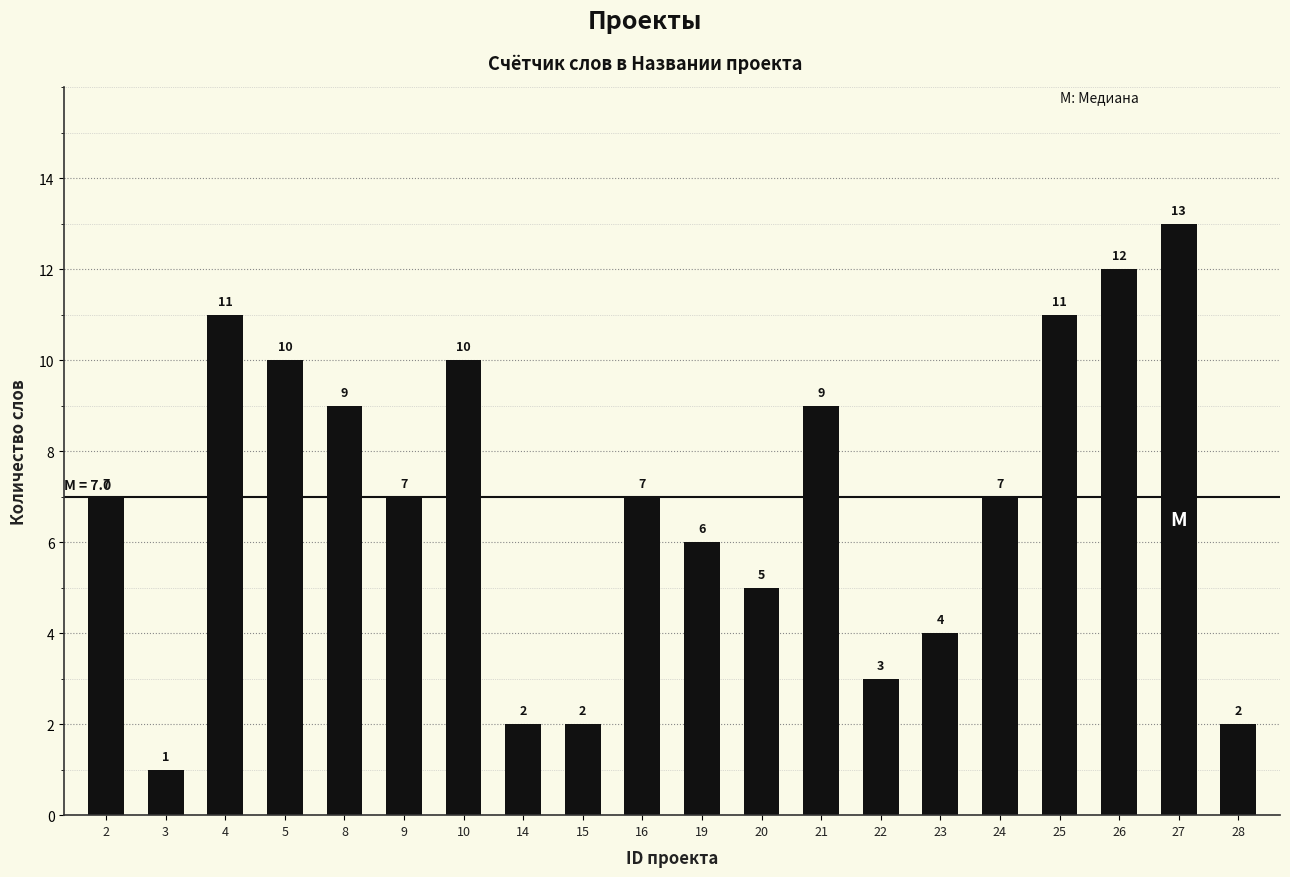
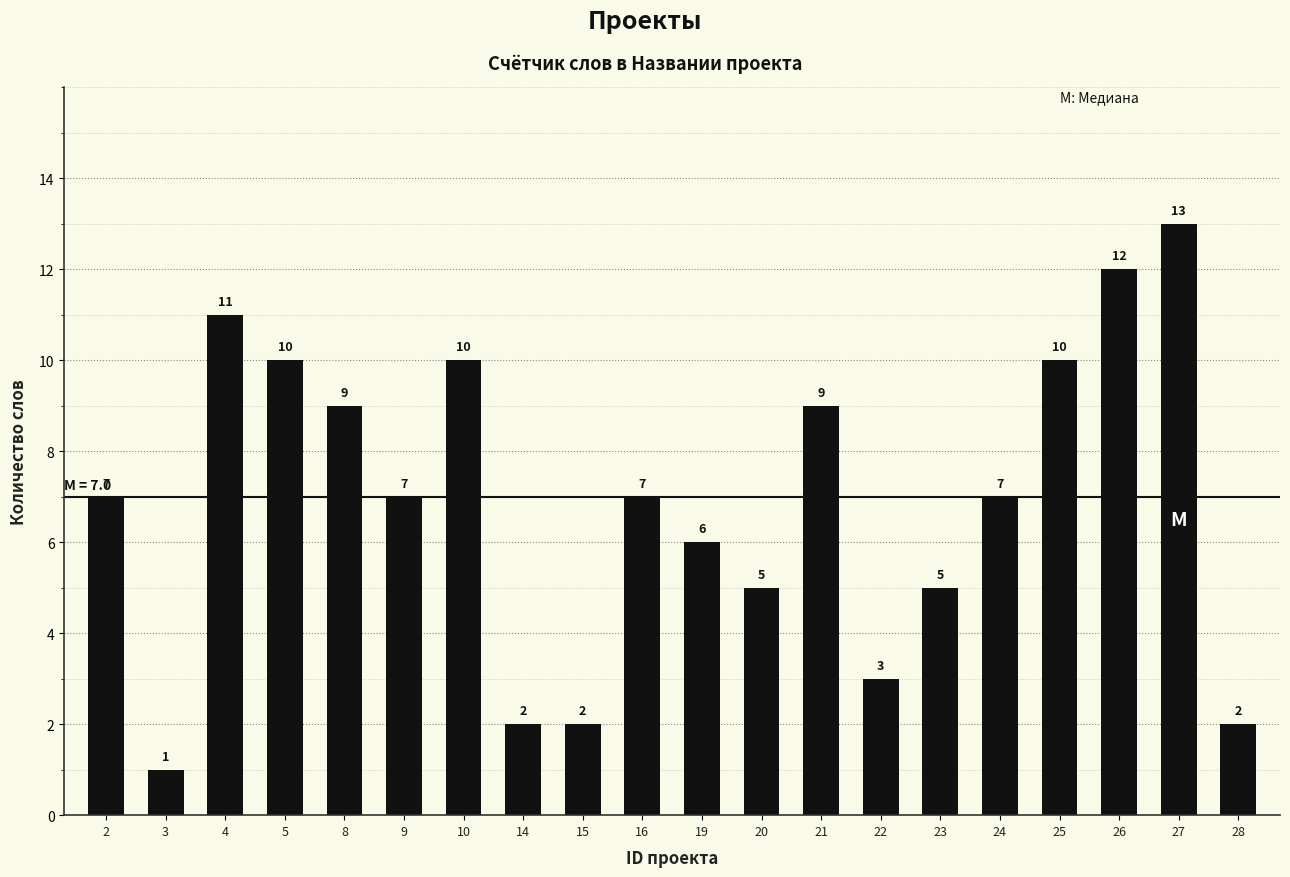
23: 4 -> 5
25: 11 -> 10
